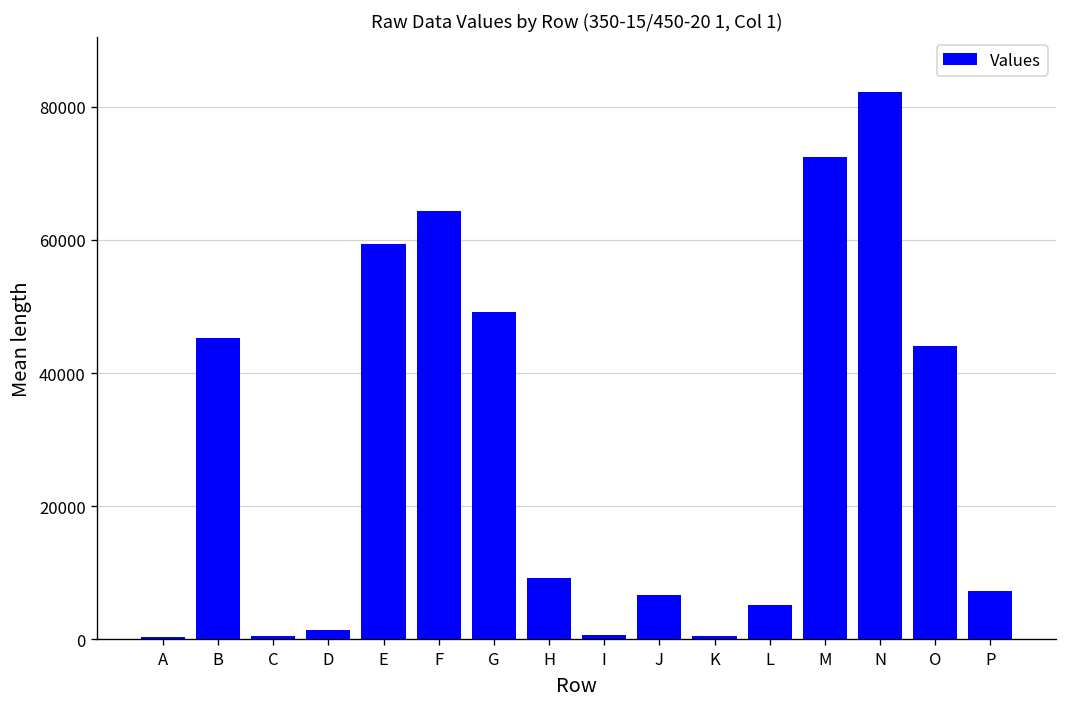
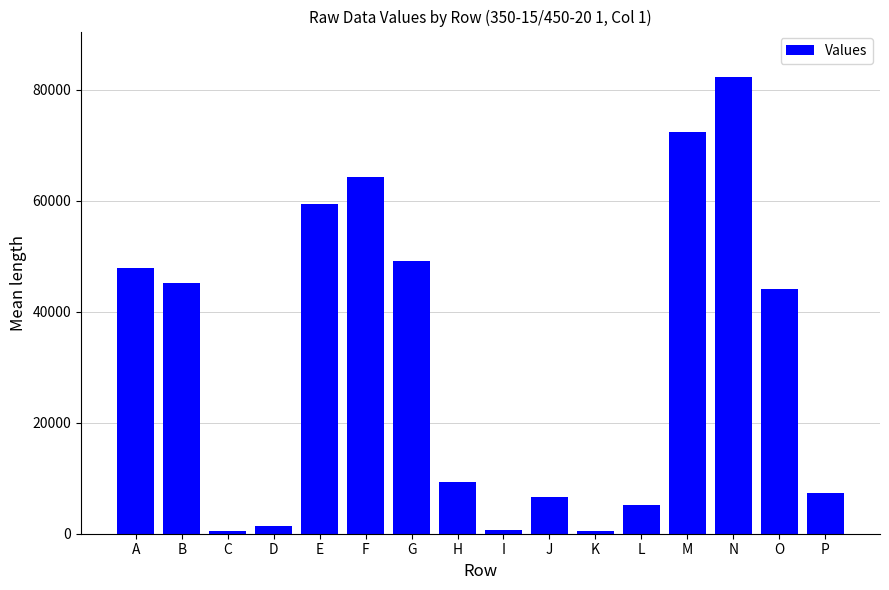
A: 0 -> 48000
